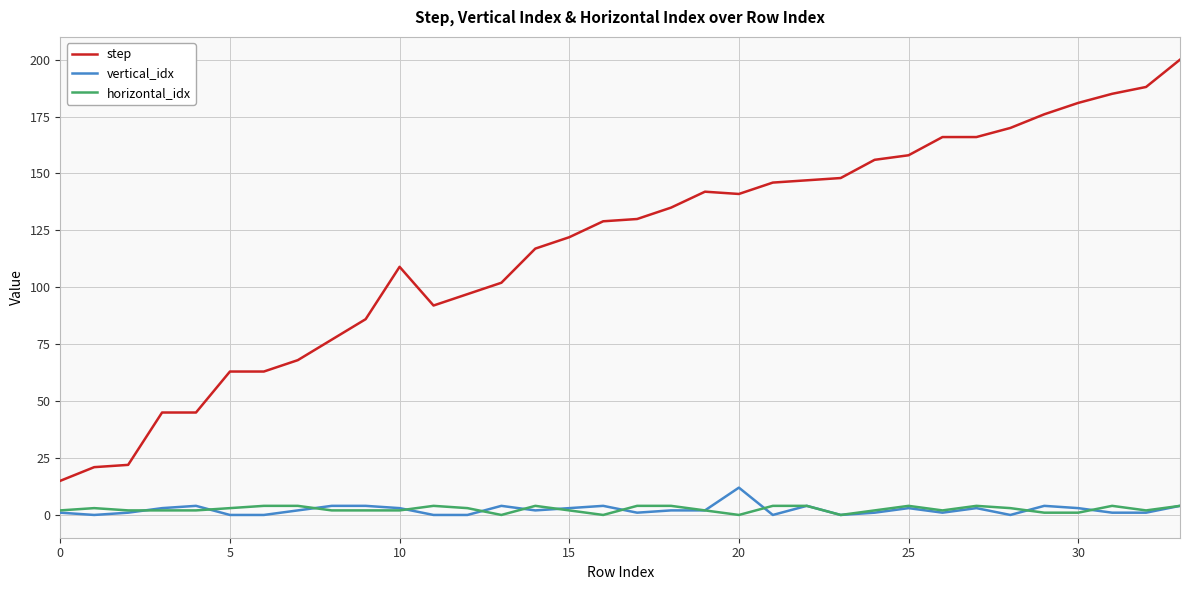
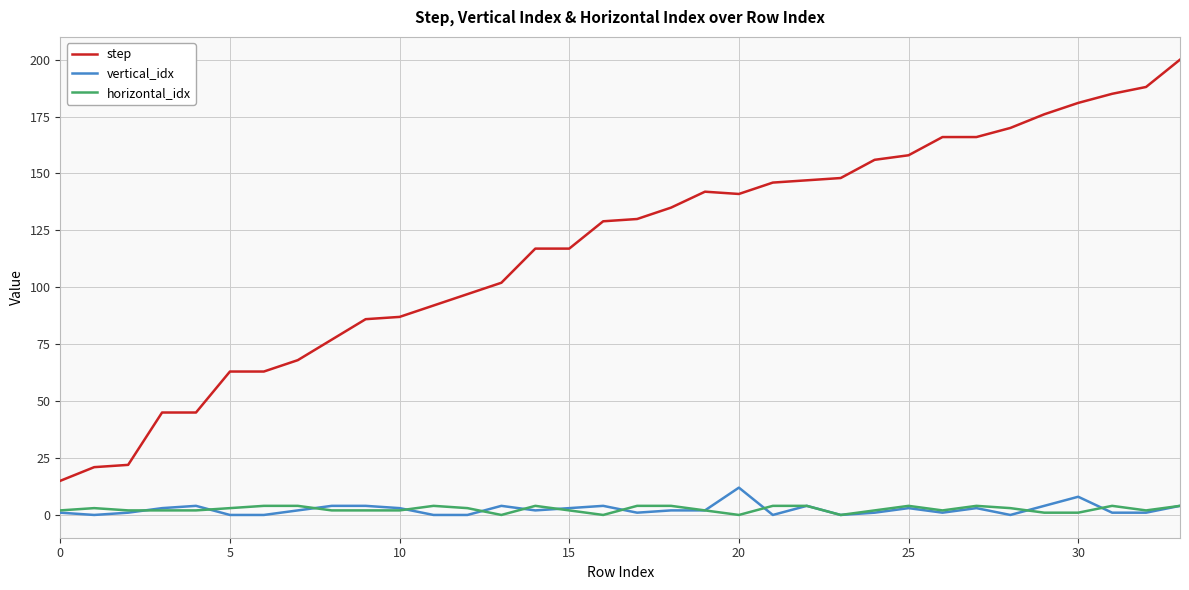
step, 10: 109 -> 87
step, 15: 122 -> 117
vertical_idx, 30: 3 -> 8
